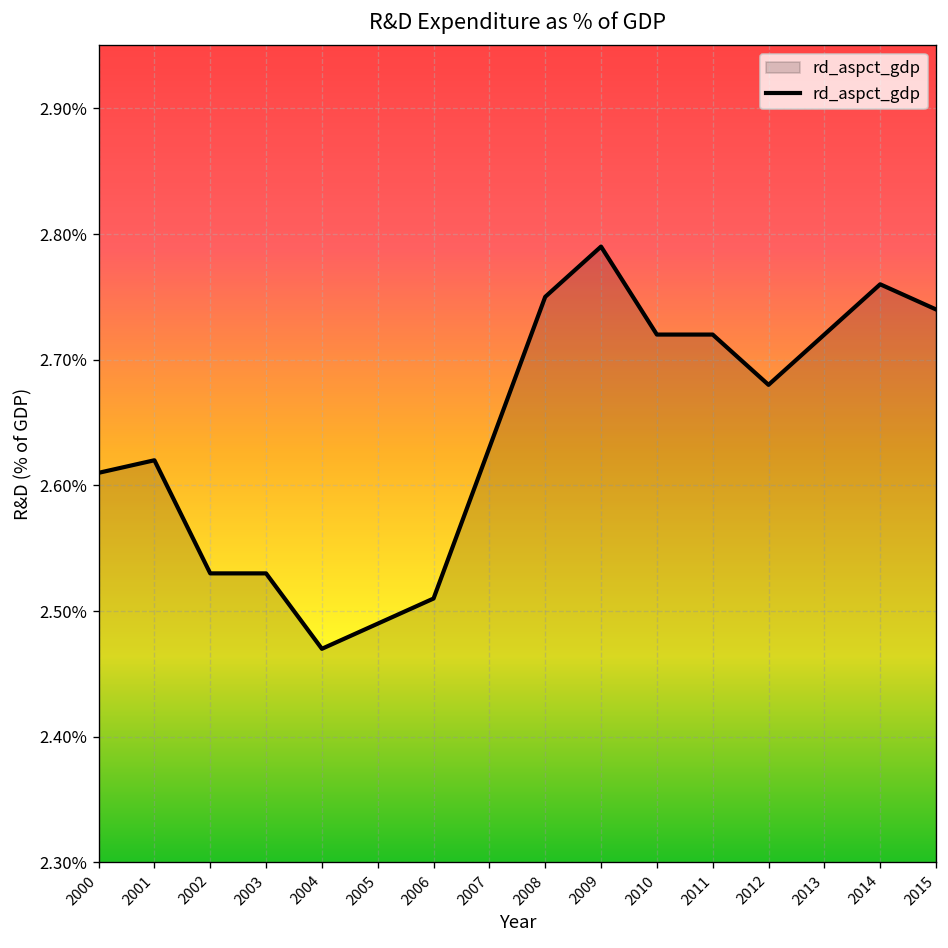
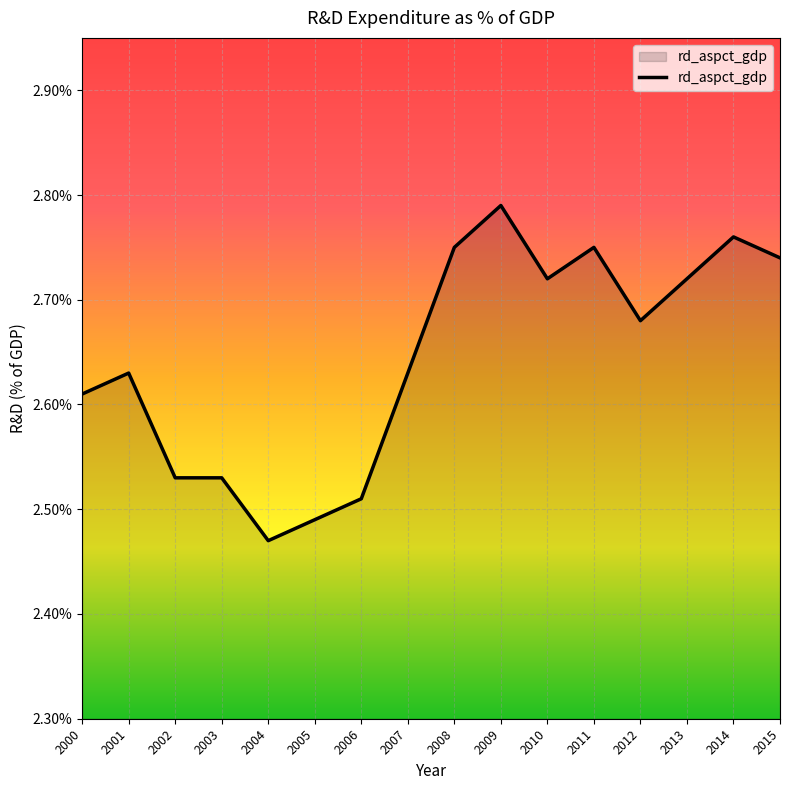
2001: 2.62% -> 2.63%
2011: 2.72% -> 2.75%
